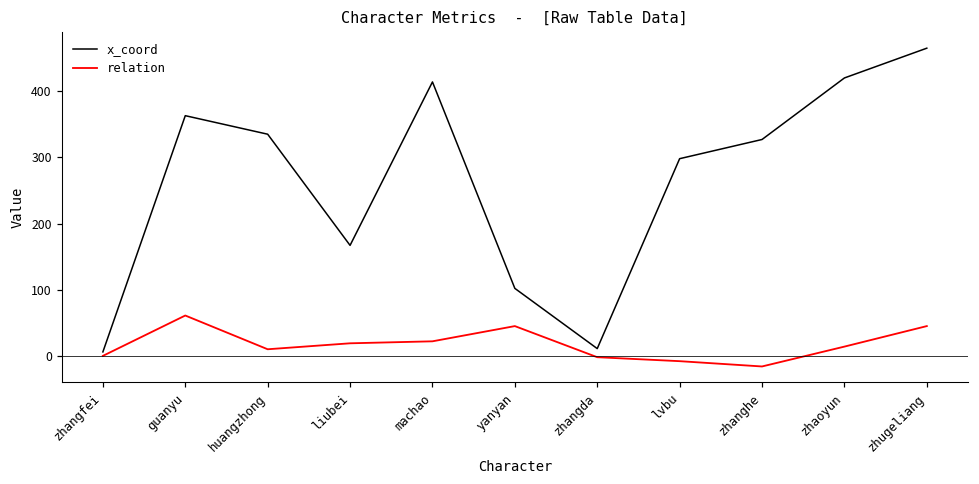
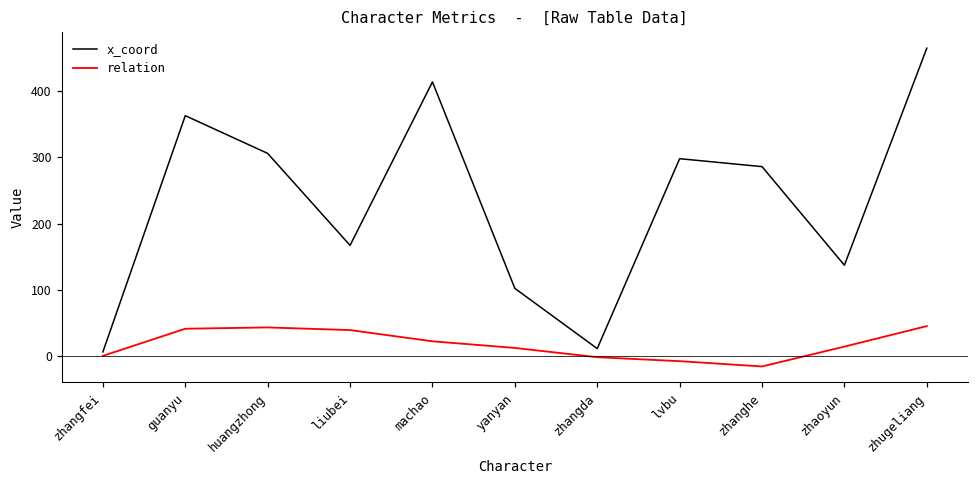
relation, guanyu: 60 -> 40
x_coord, huangzhong: 340 -> 310
relation, huangzhong: 10 -> 40
relation, liubei: 20 -> 40
relation, yanyan: 50 -> 10
x_coord, zhanghe: 330 -> 290
x_coord, zhaoyun: 420 -> 140
